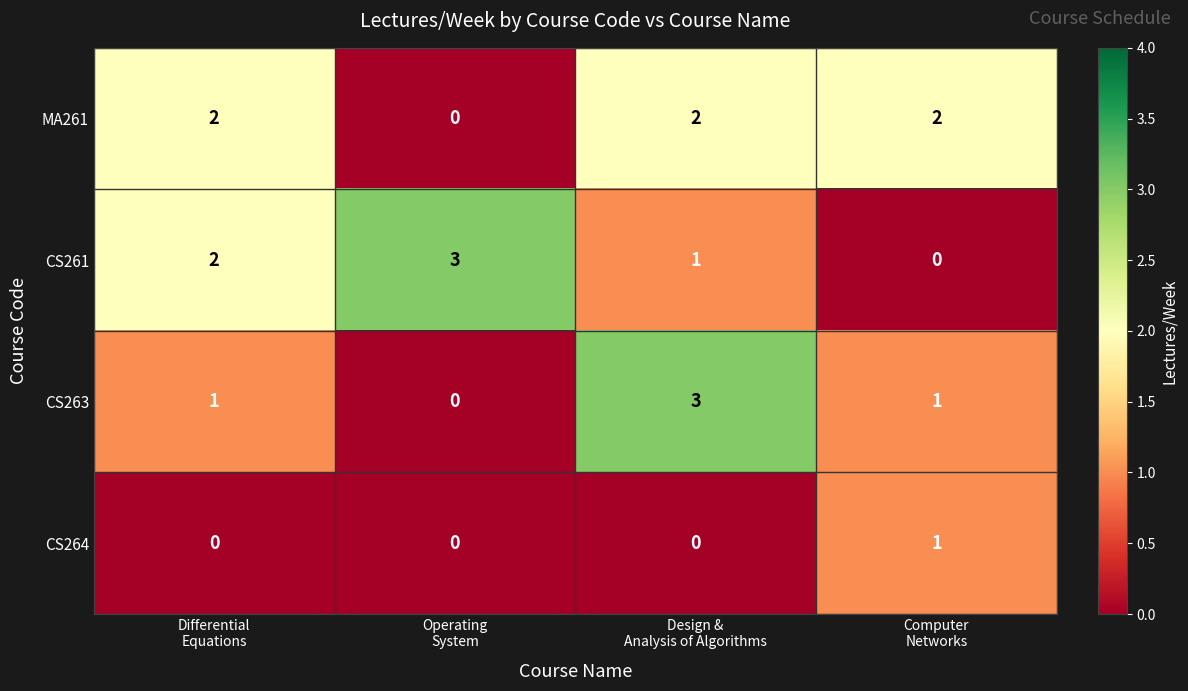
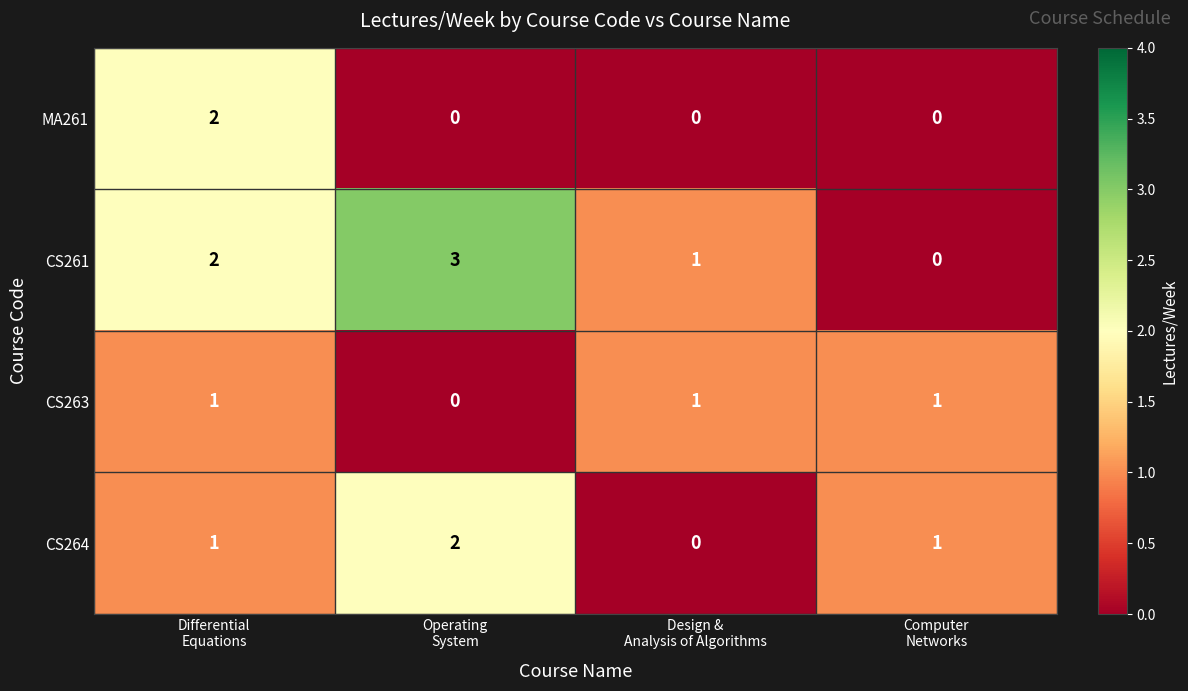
MA261, Design & Analysis of Algorithms: 2 -> 0
MA261, Computer Networks: 2 -> 0
CS263, Design & Analysis of Algorithms: 3 -> 1
CS264, Differential Equations: 0 -> 1
CS264, Operating System: 0 -> 2
